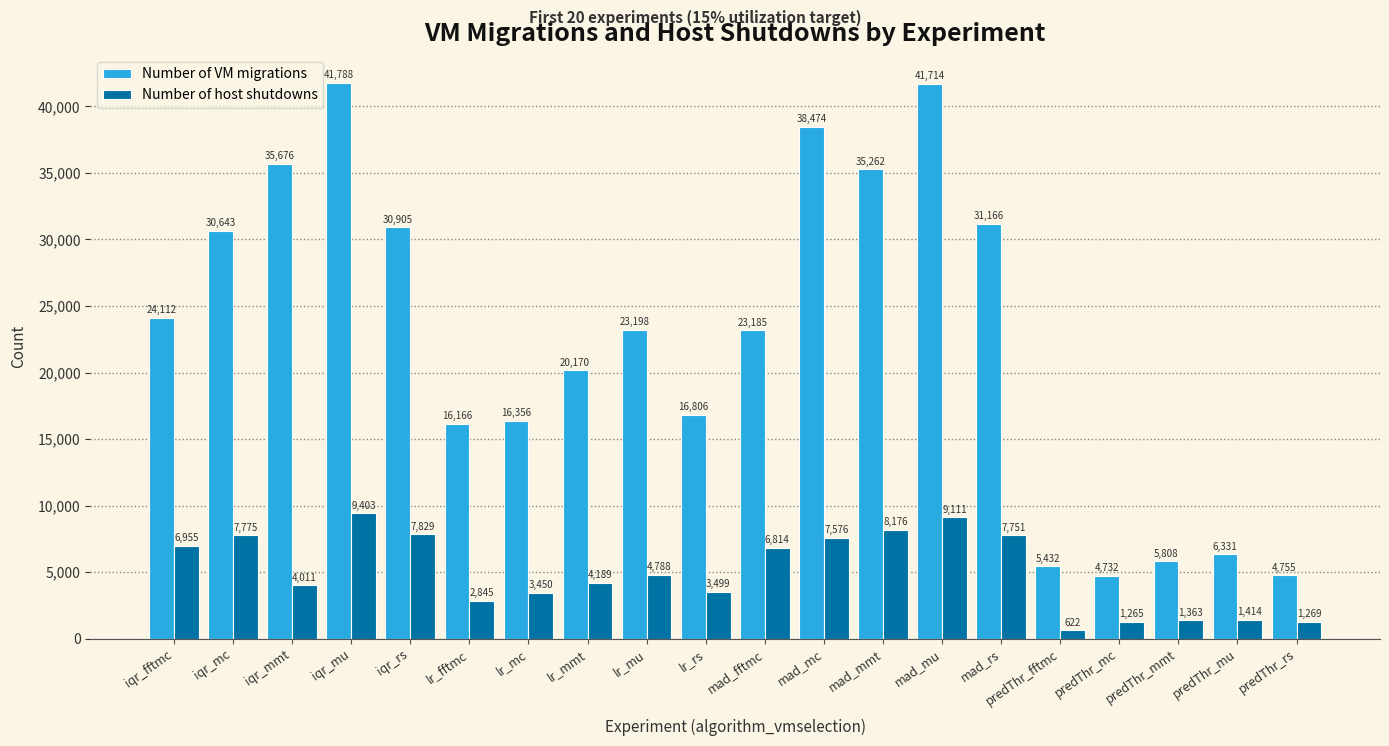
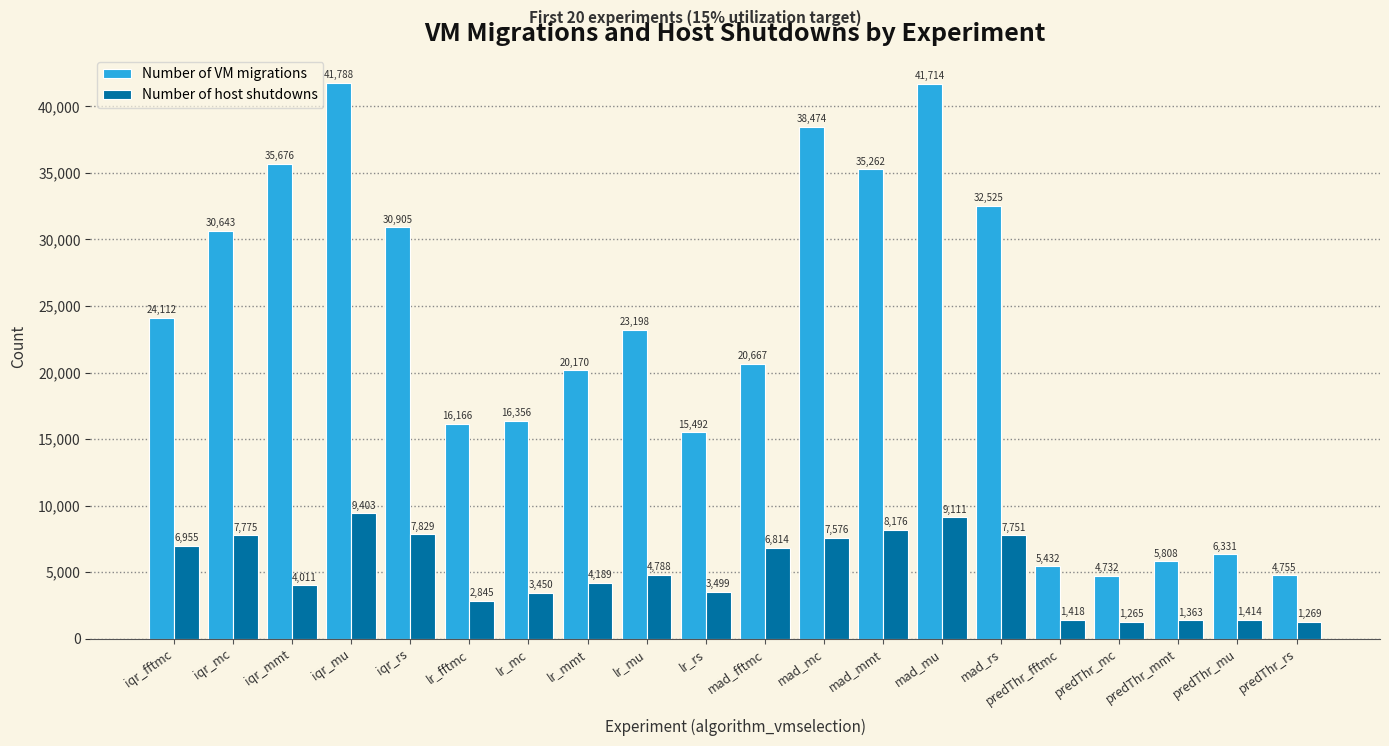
Number of VM migrations, lr_rs: 16,806 -> 15,492
Number of VM migrations, mad_fftmc: 23,185 -> 20,667
Number of VM migrations, mad_rs: 31,166 -> 32,525
Number of host shutdowns, predThr_fftmc: 622 -> 1,418
